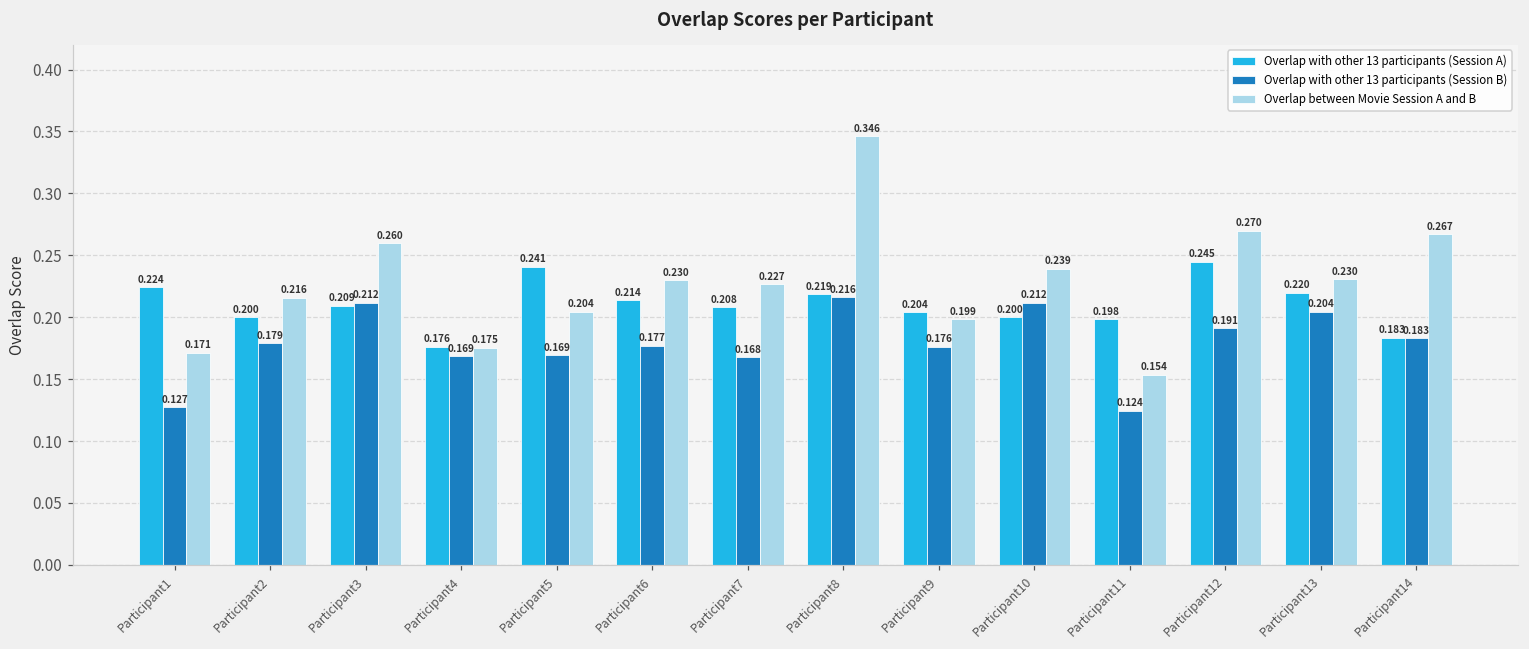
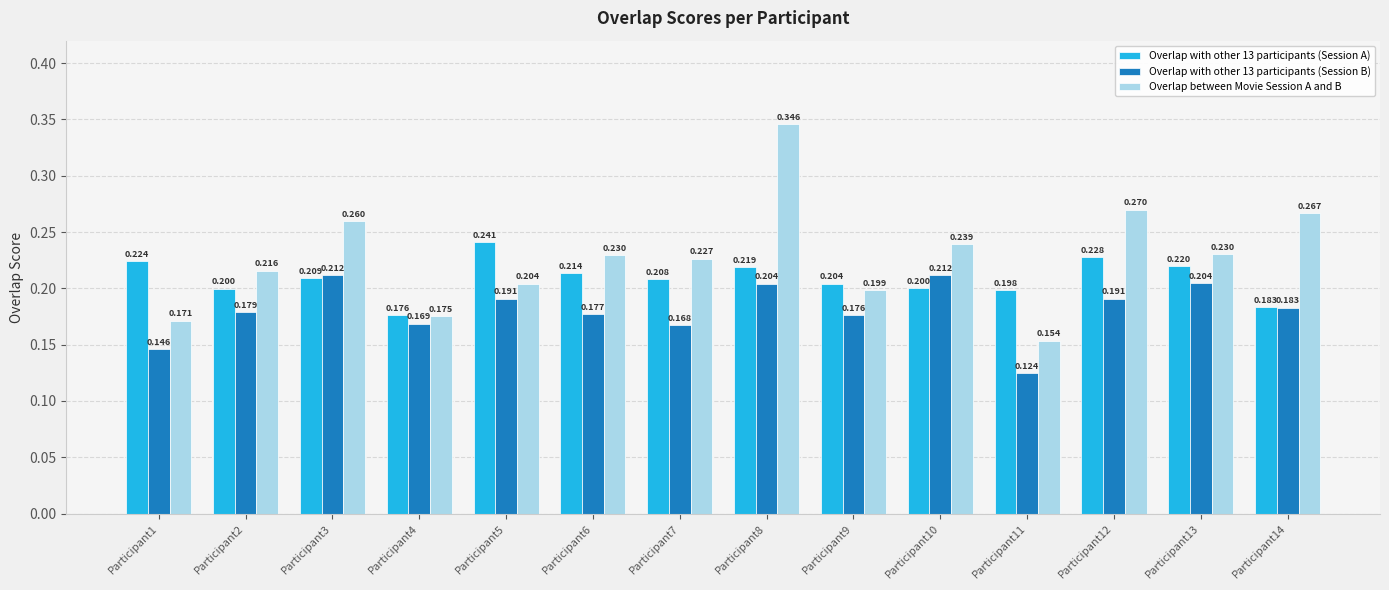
Overlap with other 13 participants (Session B), Participant1: 0.127 -> 0.146
Overlap with other 13 participants (Session B), Participant5: 0.169 -> 0.191
Overlap with other 13 participants (Session B), Participant8: 0.216 -> 0.204
Overlap with other 13 participants (Session A), Participant12: 0.245 -> 0.228
